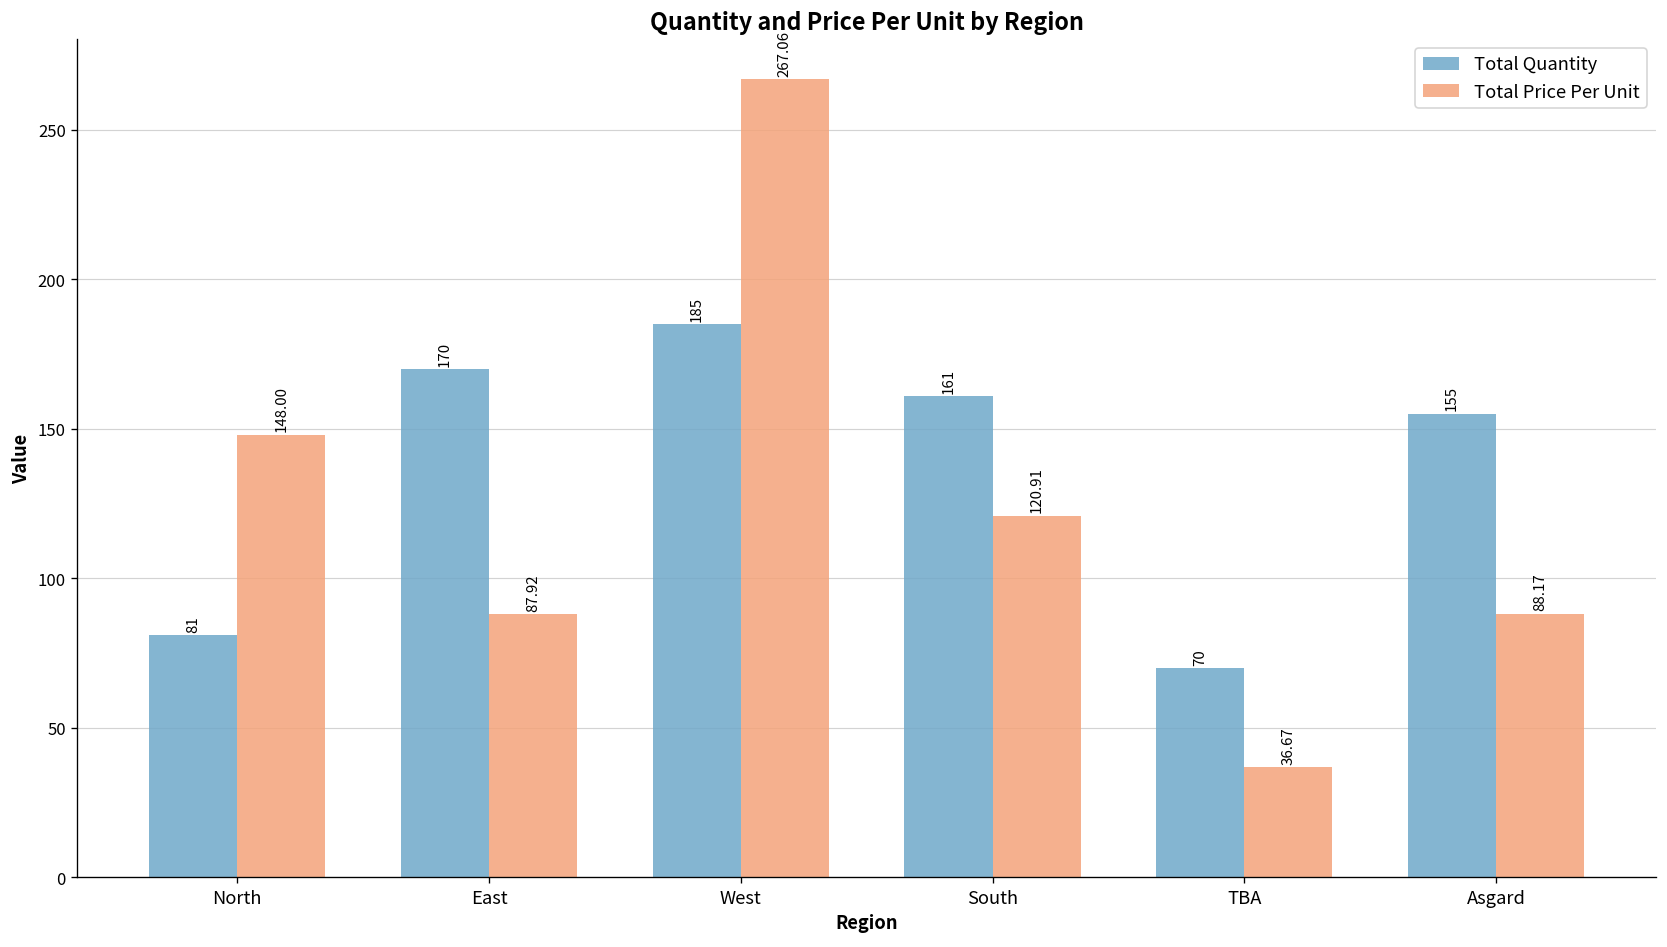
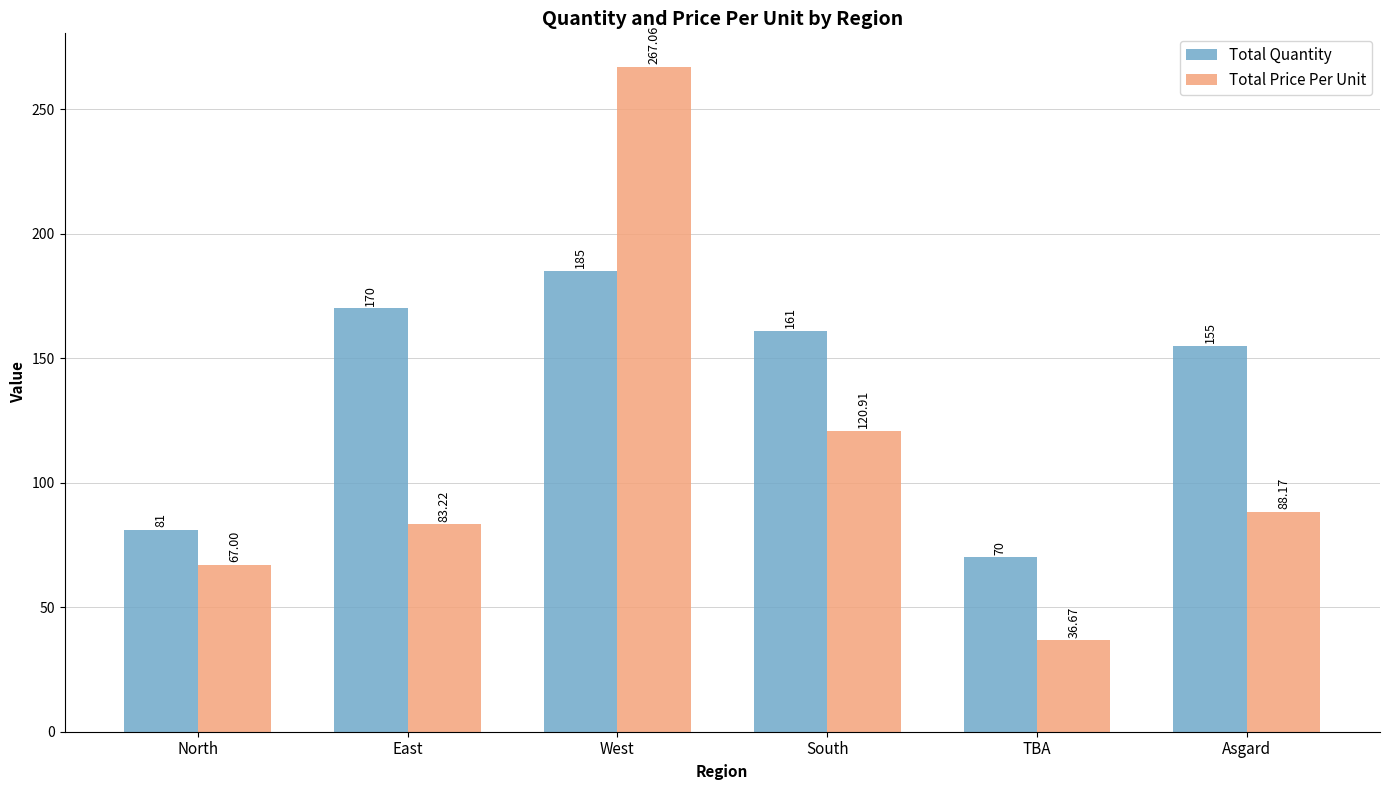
Total Price Per Unit, North: 148.00 -> 67.00
Total Price Per Unit, East: 87.92 -> 83.22
